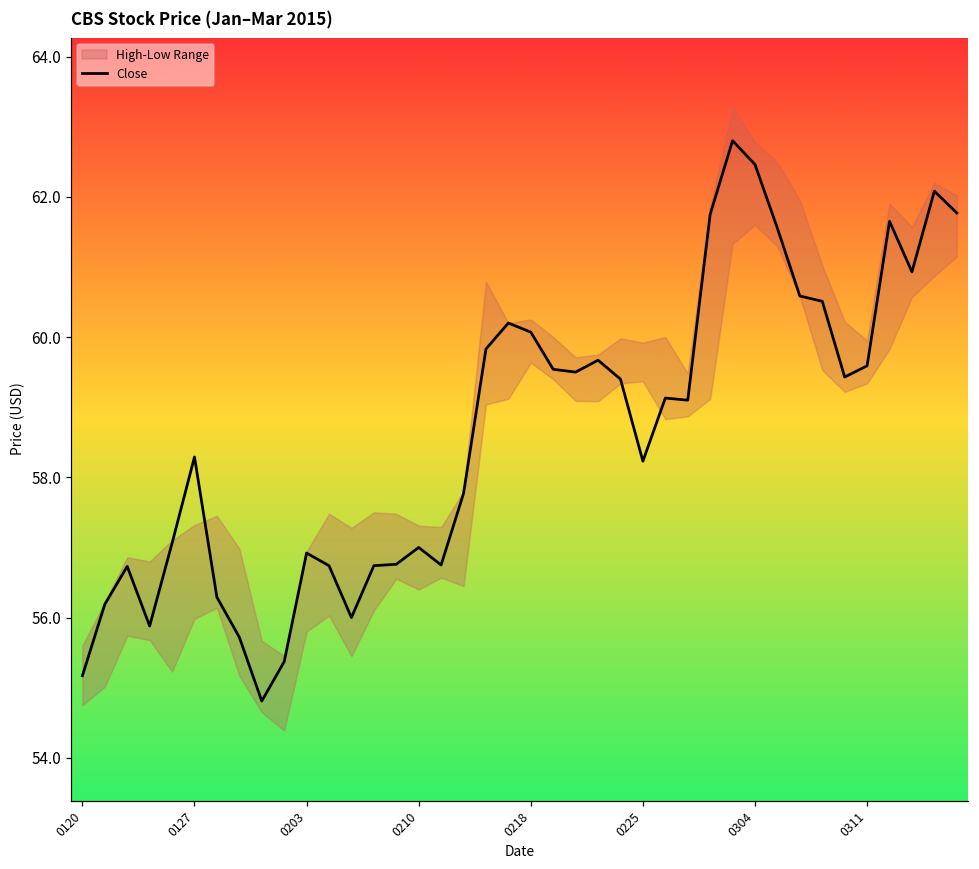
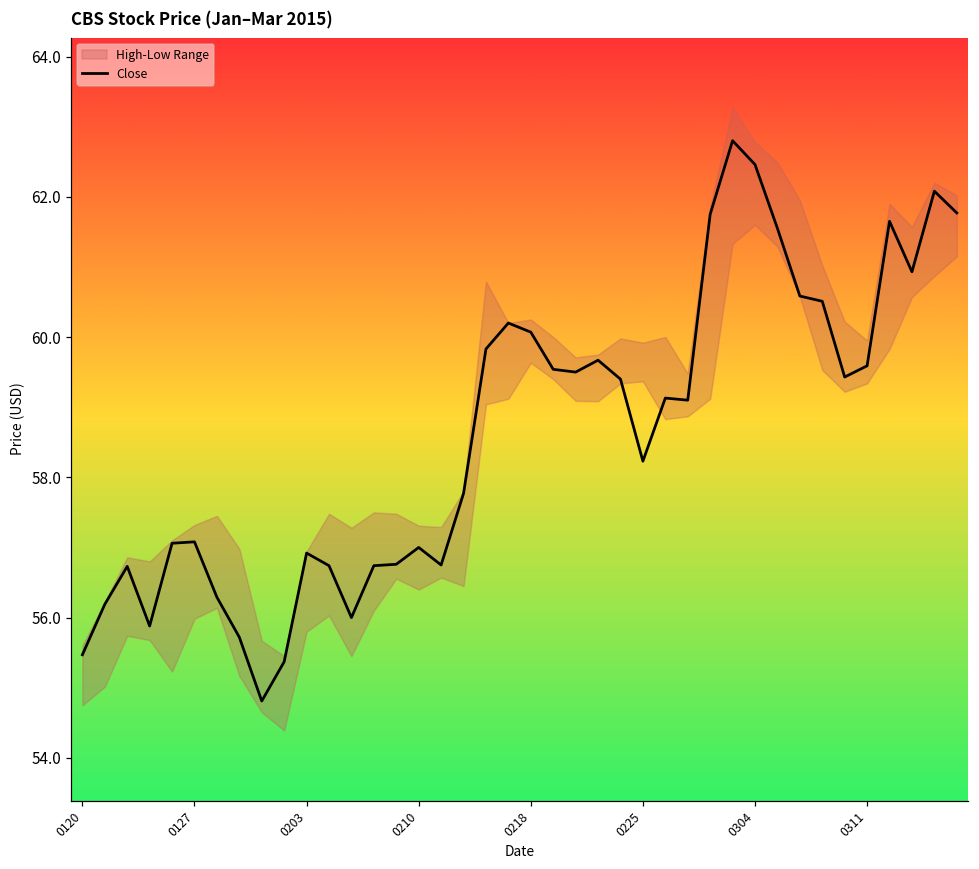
Close, 0120: 55.2 -> 55.5
Close, 0127: 58.3 -> 57.1
